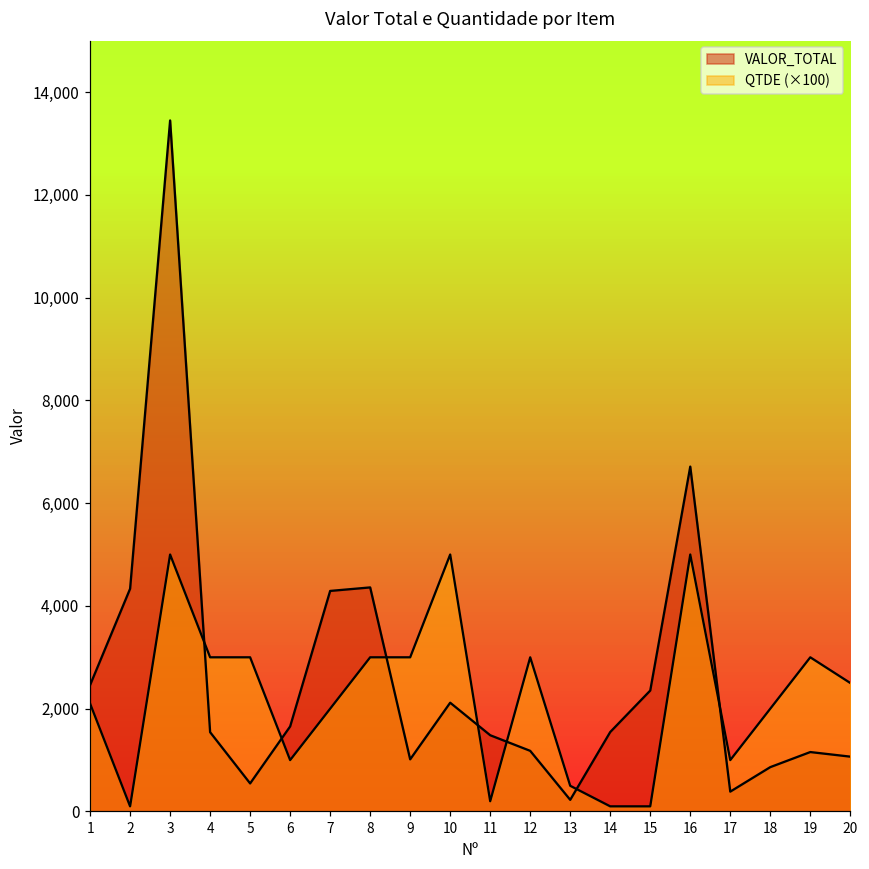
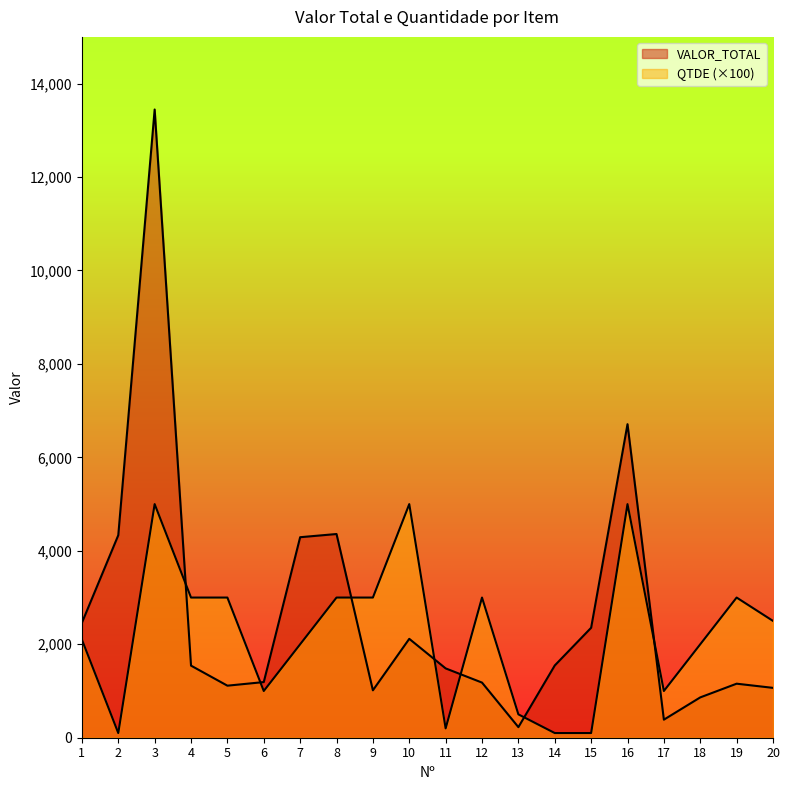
VALOR_TOTAL, 5: 500 -> 1,100
VALOR_TOTAL, 6: 1,700 -> 1,200
